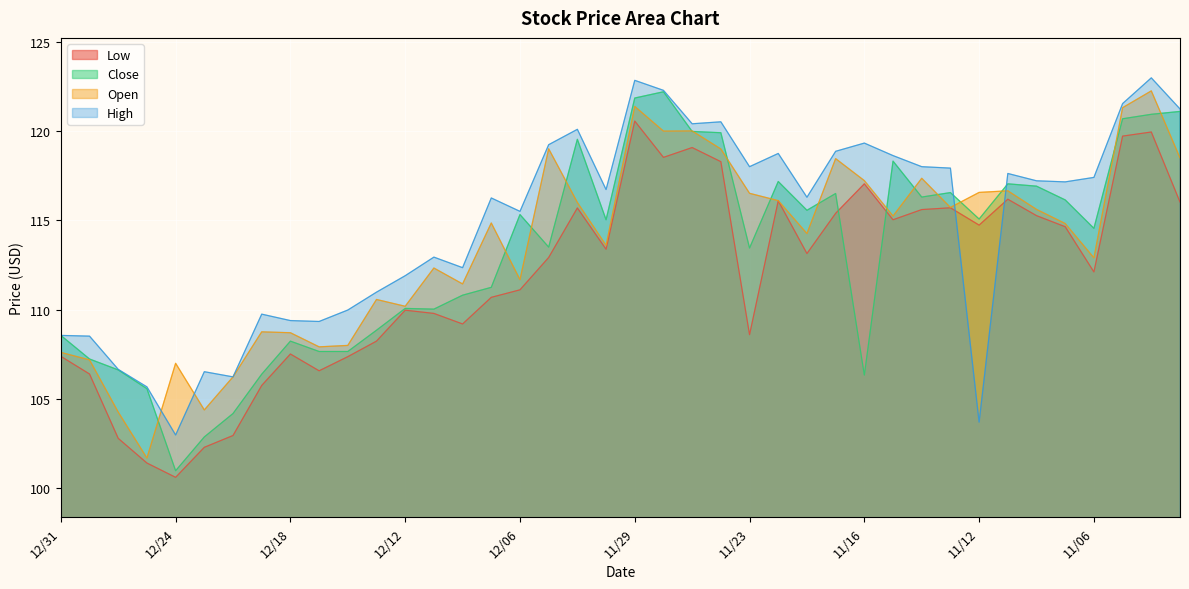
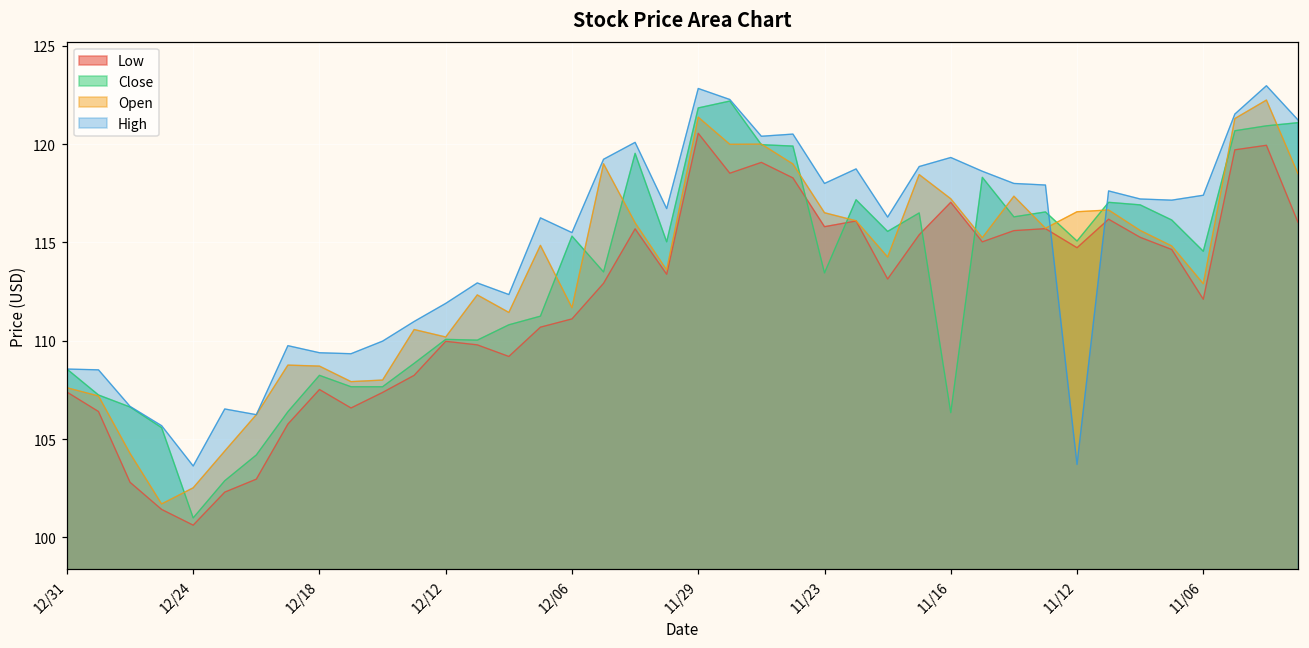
Open, 12/24: 107.0 -> 102.5
High, 12/24: 103.0 -> 103.6
Low, 11/23: 108.6 -> 115.8
